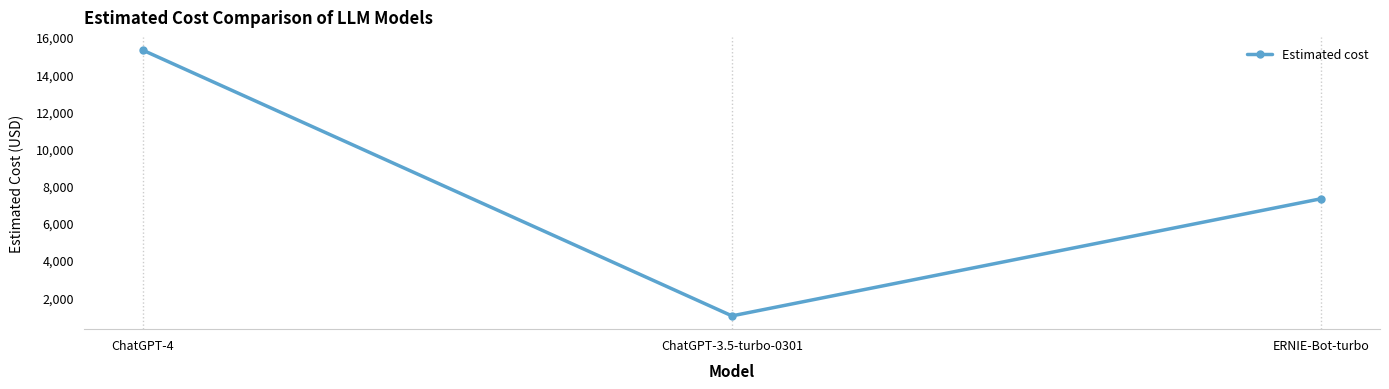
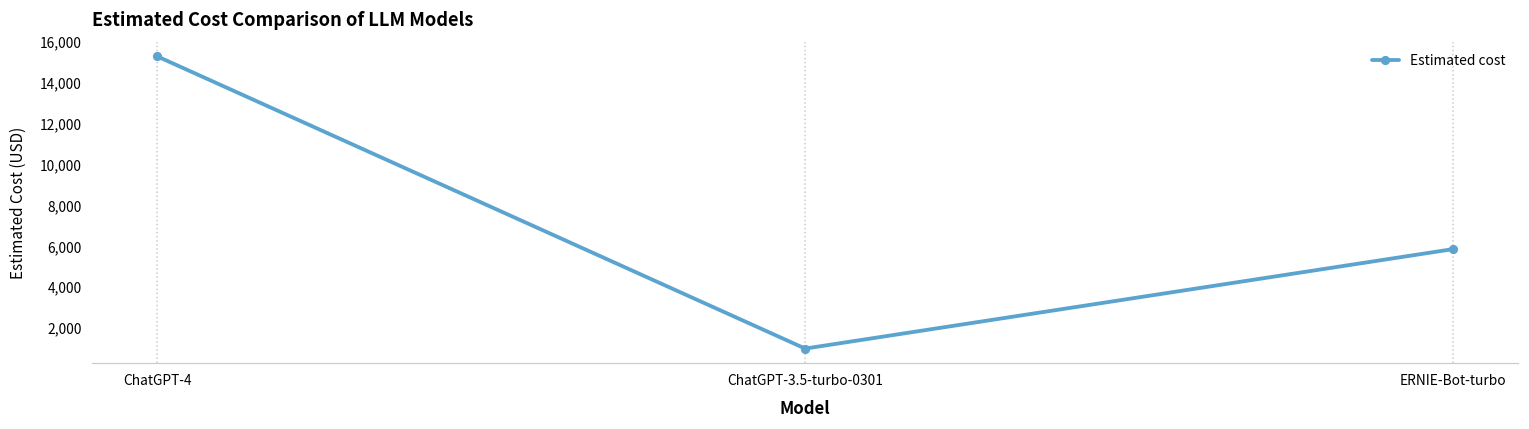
ERNIE-Bot-turbo: 7,300 -> 5,900
